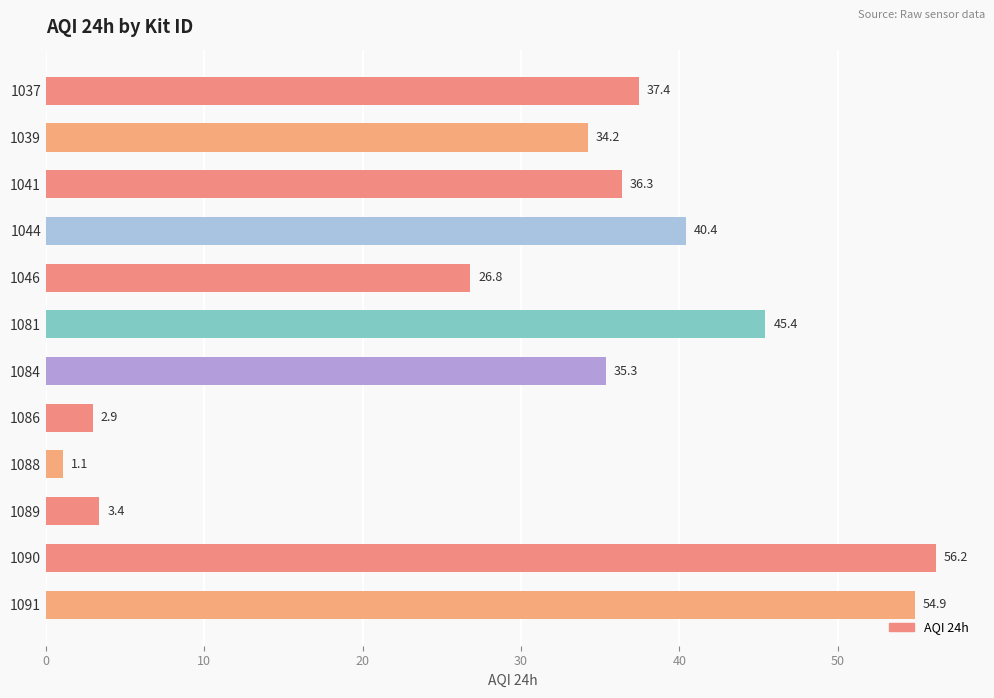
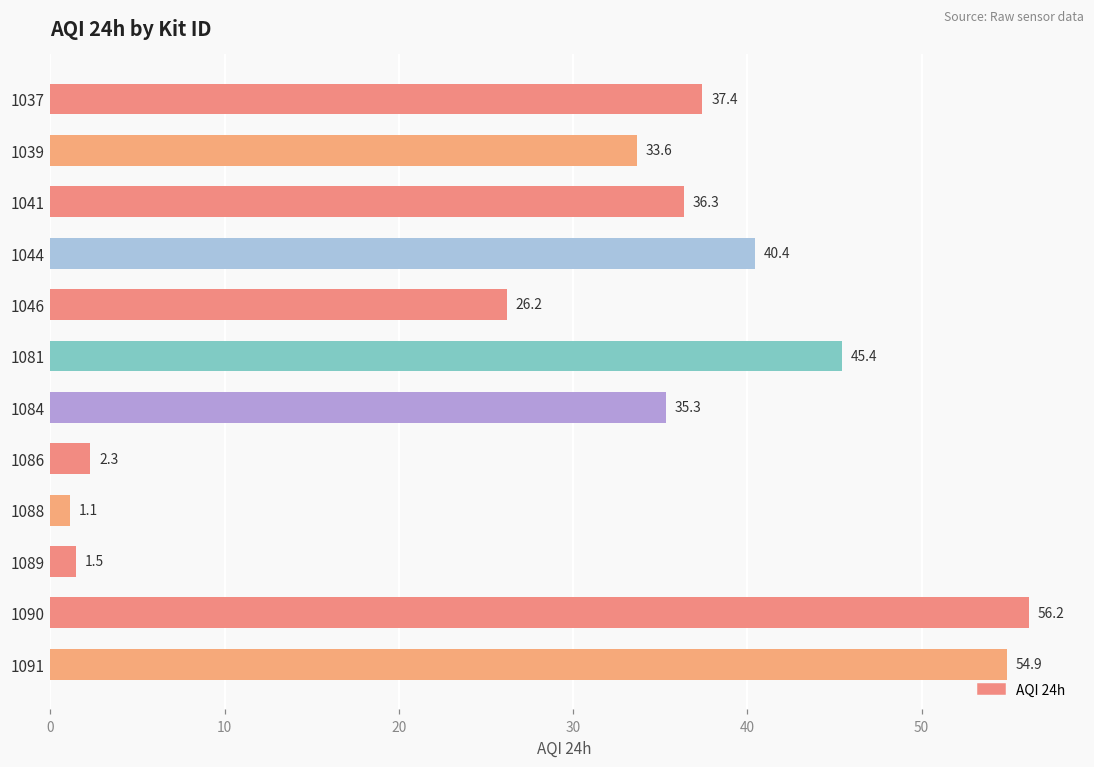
1039: 34.2 -> 33.6
1046: 26.8 -> 26.2
1086: 2.9 -> 2.3
1089: 3.4 -> 1.5
